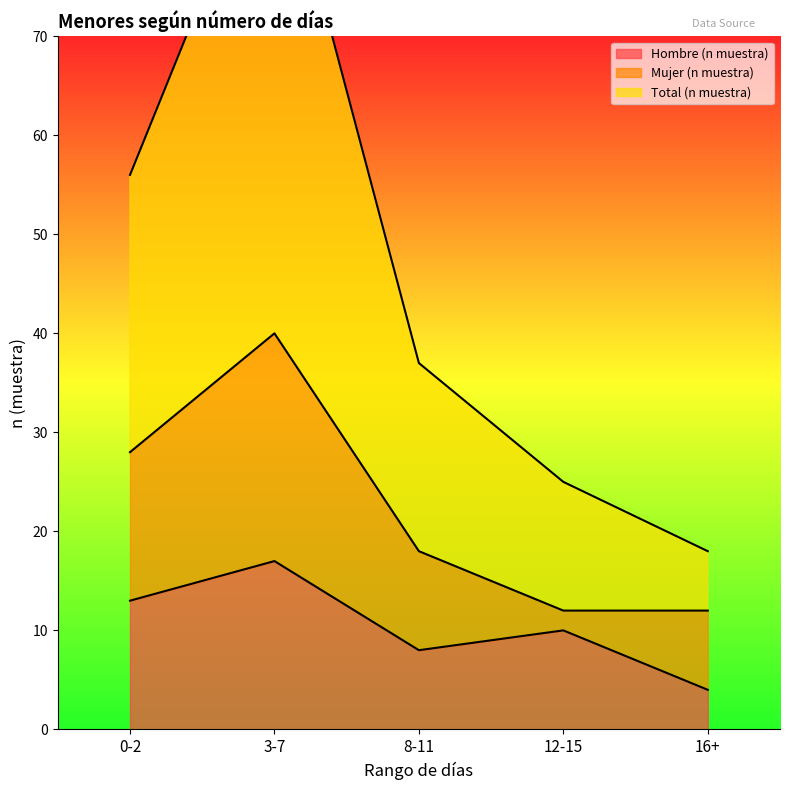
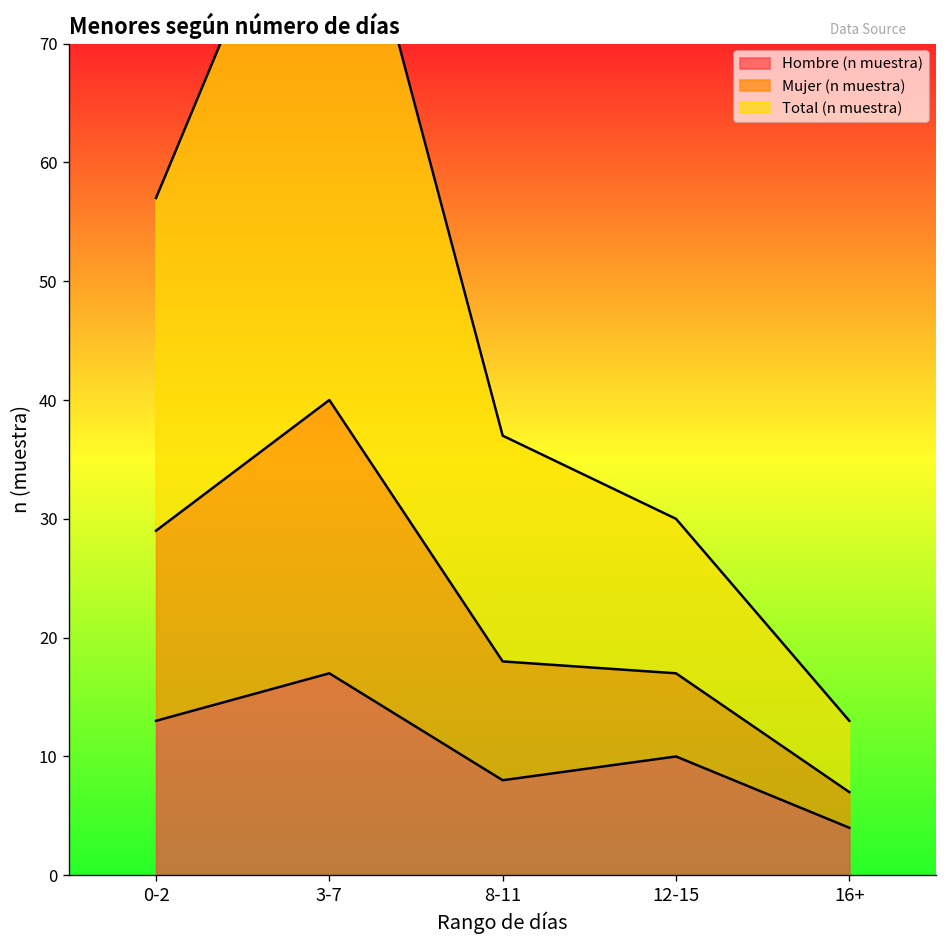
Mujer (n muestra), 0-2: 15 -> 16
Mujer (n muestra), 12-15: 2 -> 7
Mujer (n muestra), 16+: 8 -> 3
